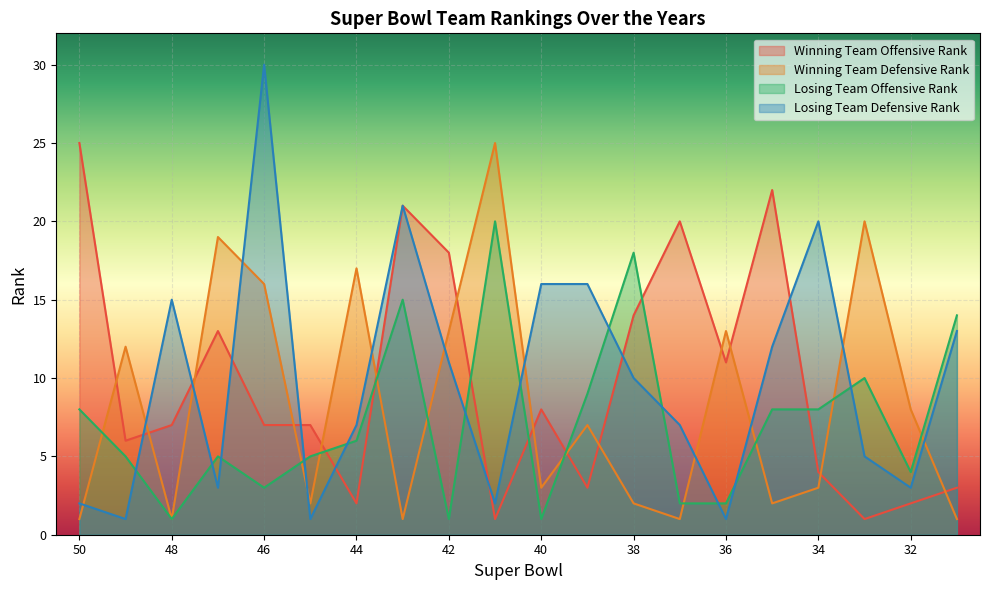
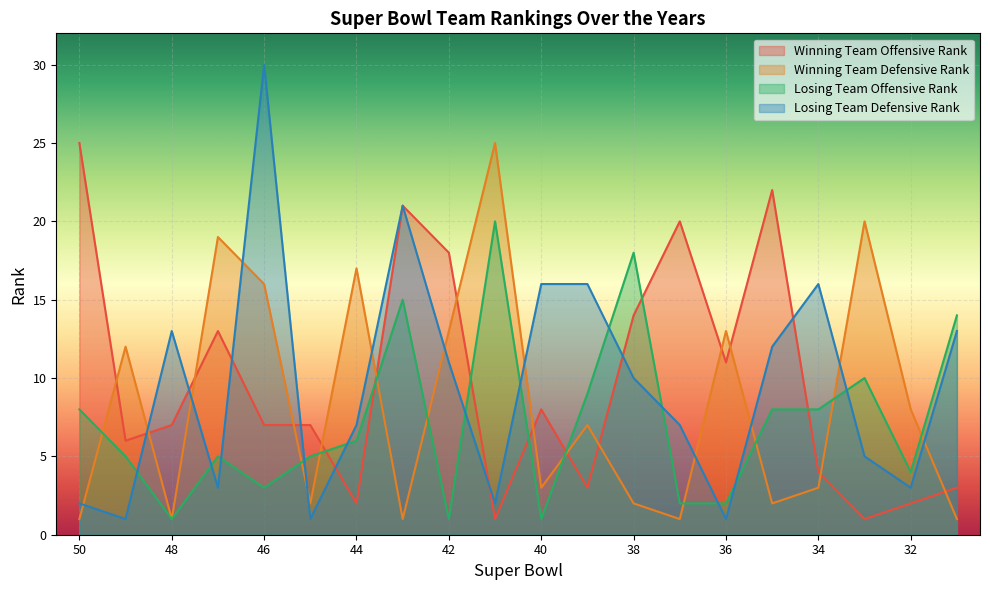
Losing Team Defensive Rank, 48: 15 -> 13
Losing Team Defensive Rank, 34: 20 -> 16
